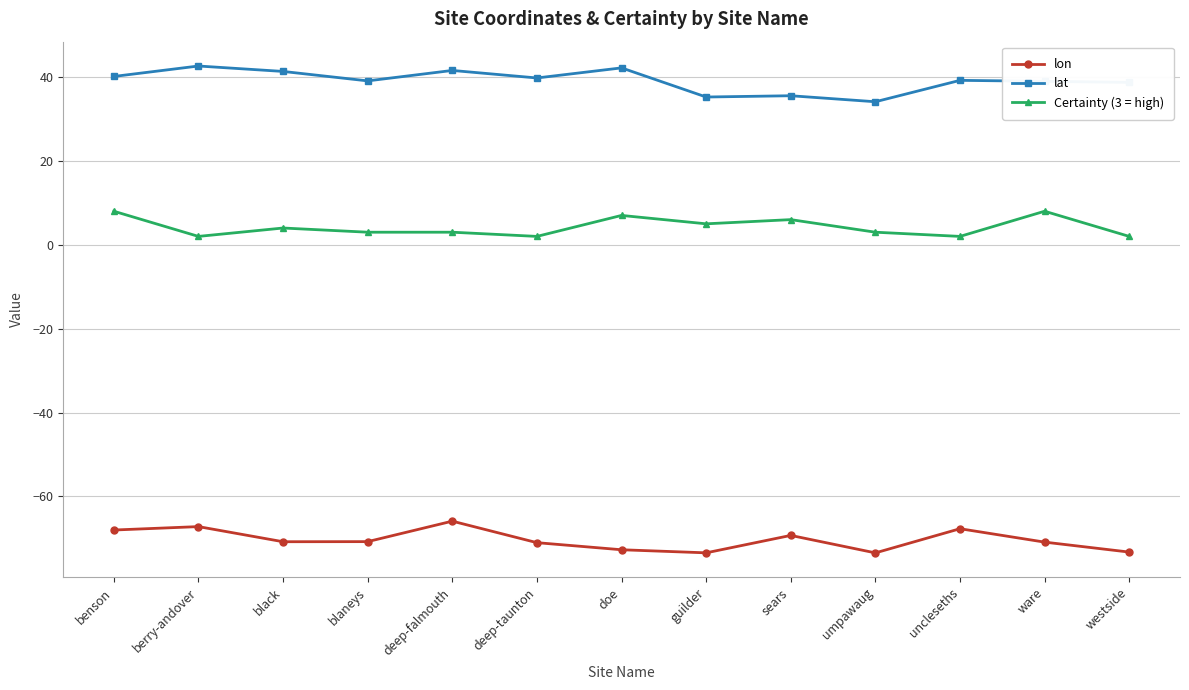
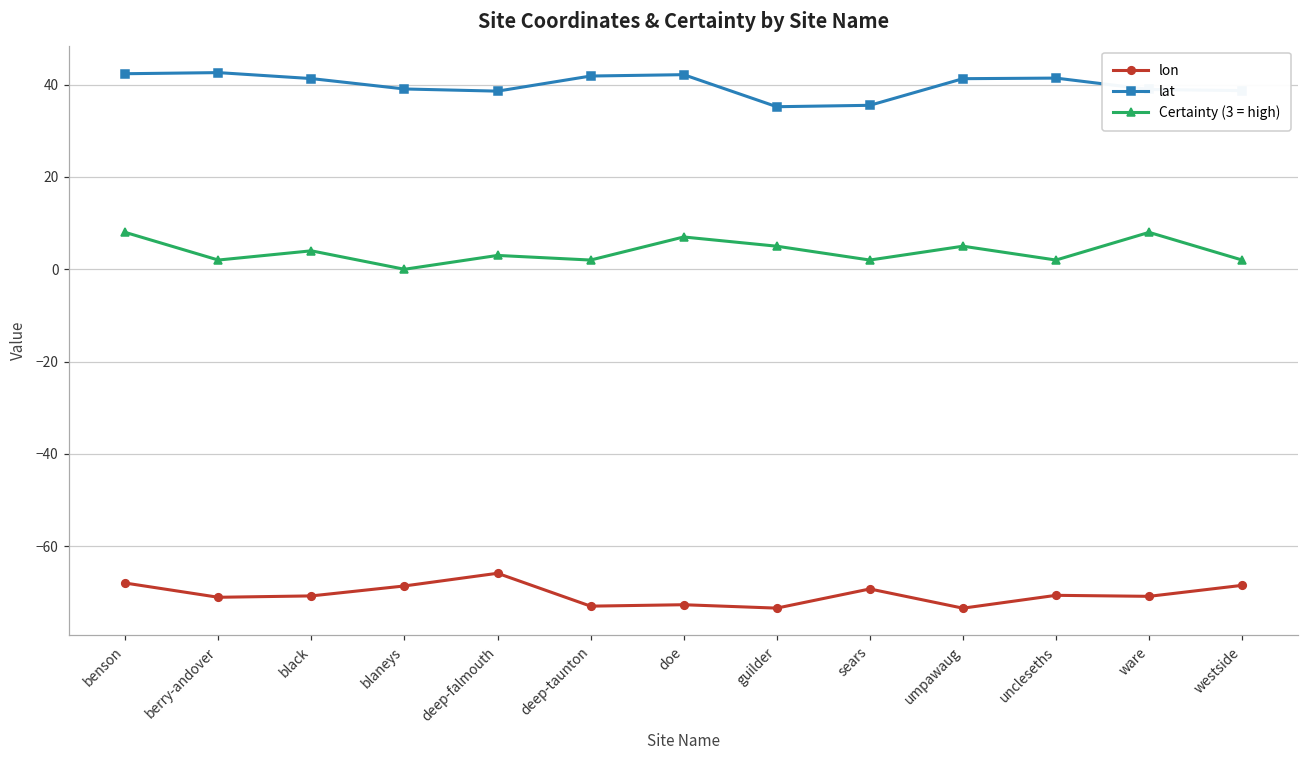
lat, benson: 40 -> 42
lon, berry-andover: -67 -> -71
lon, blaneys: -71 -> -69
Certainty (3 = high), blaneys: 3 -> 0
lat, deep-falmouth: 42 -> 39
lon, deep-taunton: -71 -> -73
lat, deep-taunton: 40 -> 42
Certainty (3 = high), sears: 6 -> 2
lat, umpawaug: 34 -> 41
Certainty (3 = high), umpawaug: 3 -> 5
lon, uncleseths: -68 -> -71
lat, uncleseths: 39 -> 41
lon, westside: -73 -> -69
